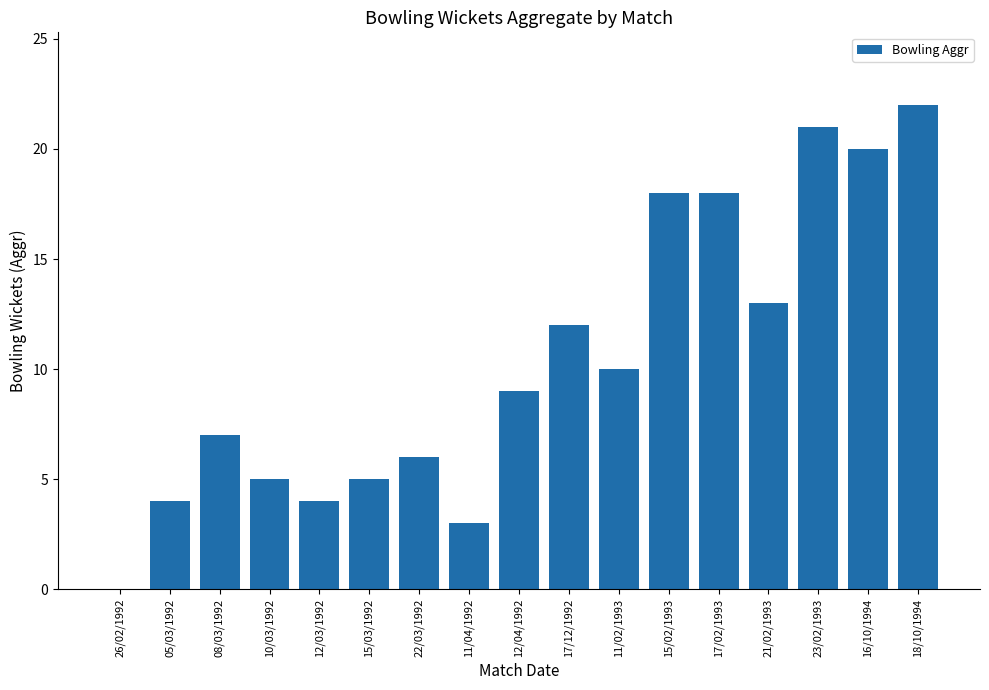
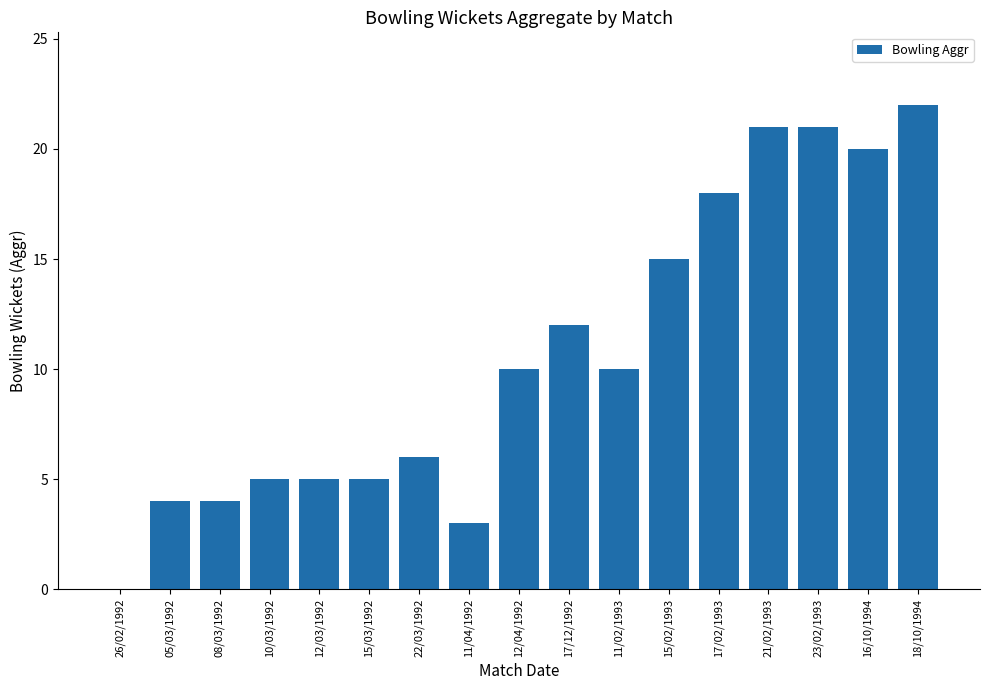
08/03/1992: 7 -> 4
12/03/1992: 4 -> 5
12/04/1992: 9 -> 10
15/02/1993: 18 -> 15
21/02/1993: 13 -> 21
